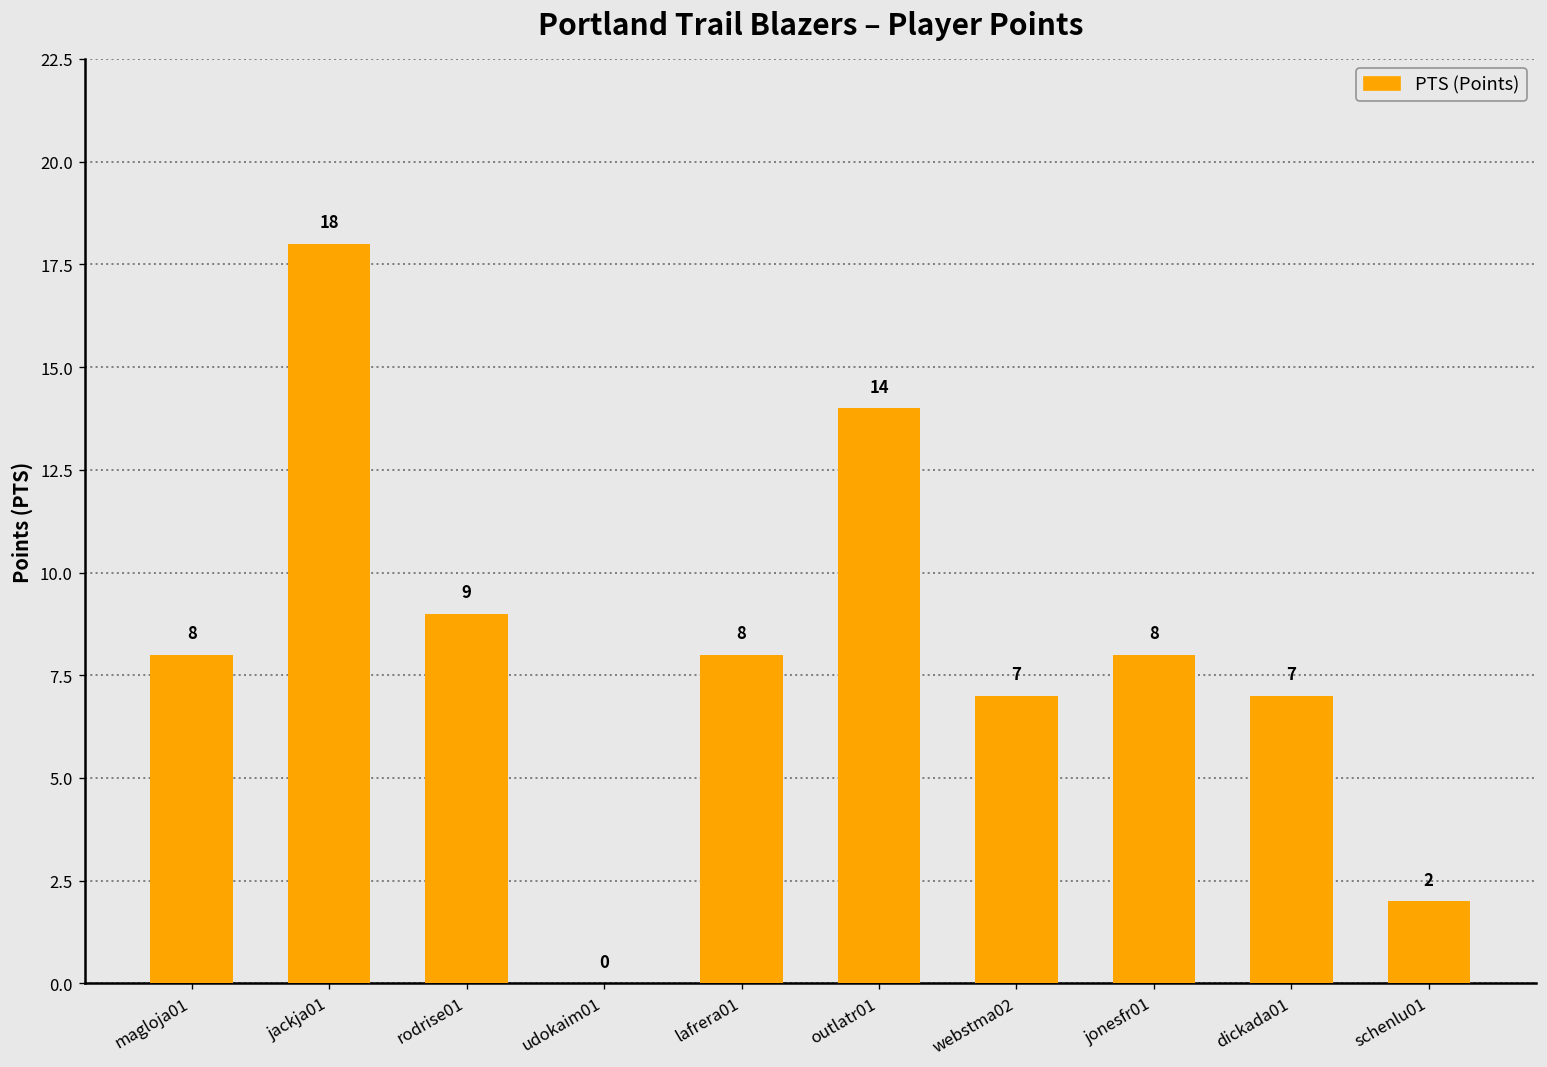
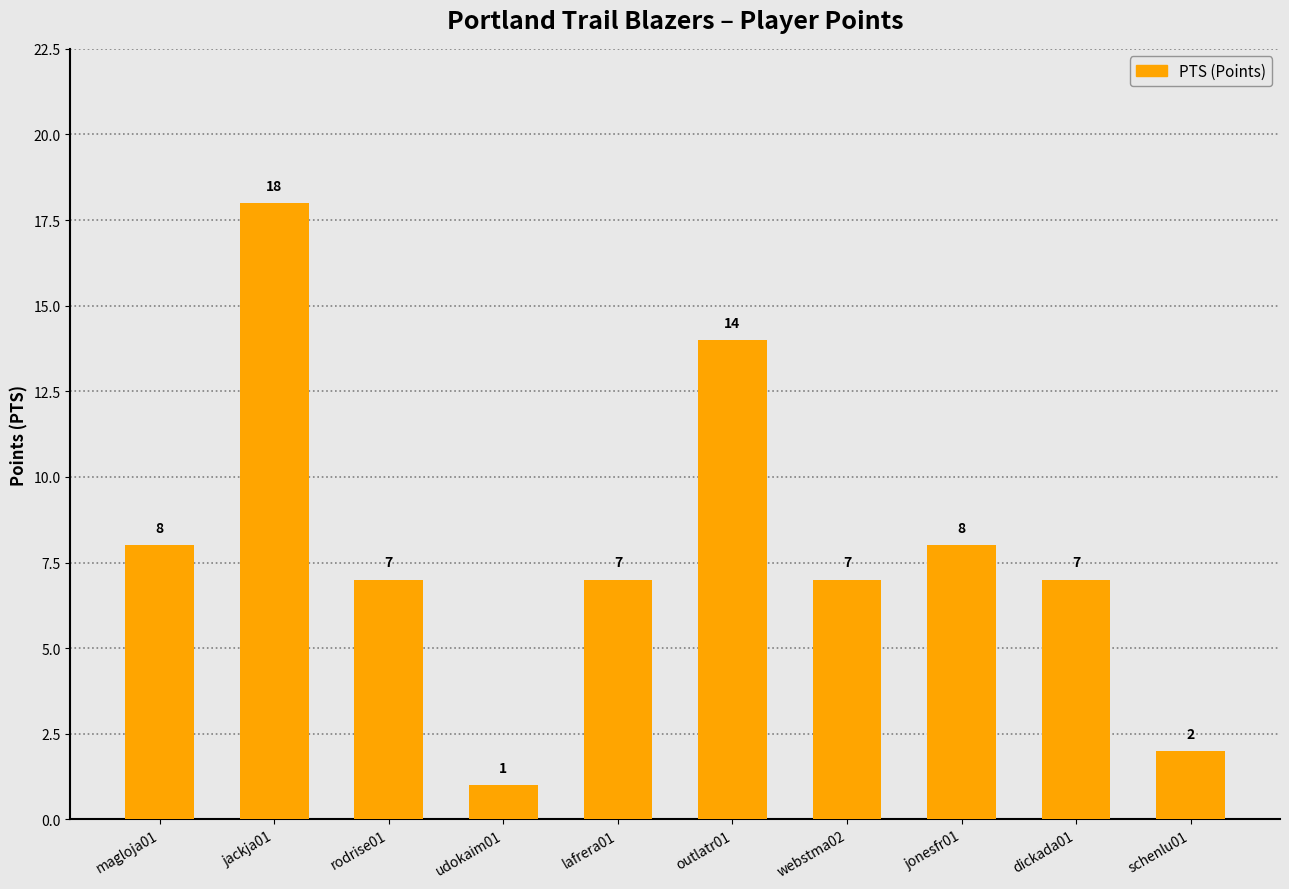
rodrise01: 9 -> 7
udokaim01: 0 -> 1
lafrera01: 8 -> 7
